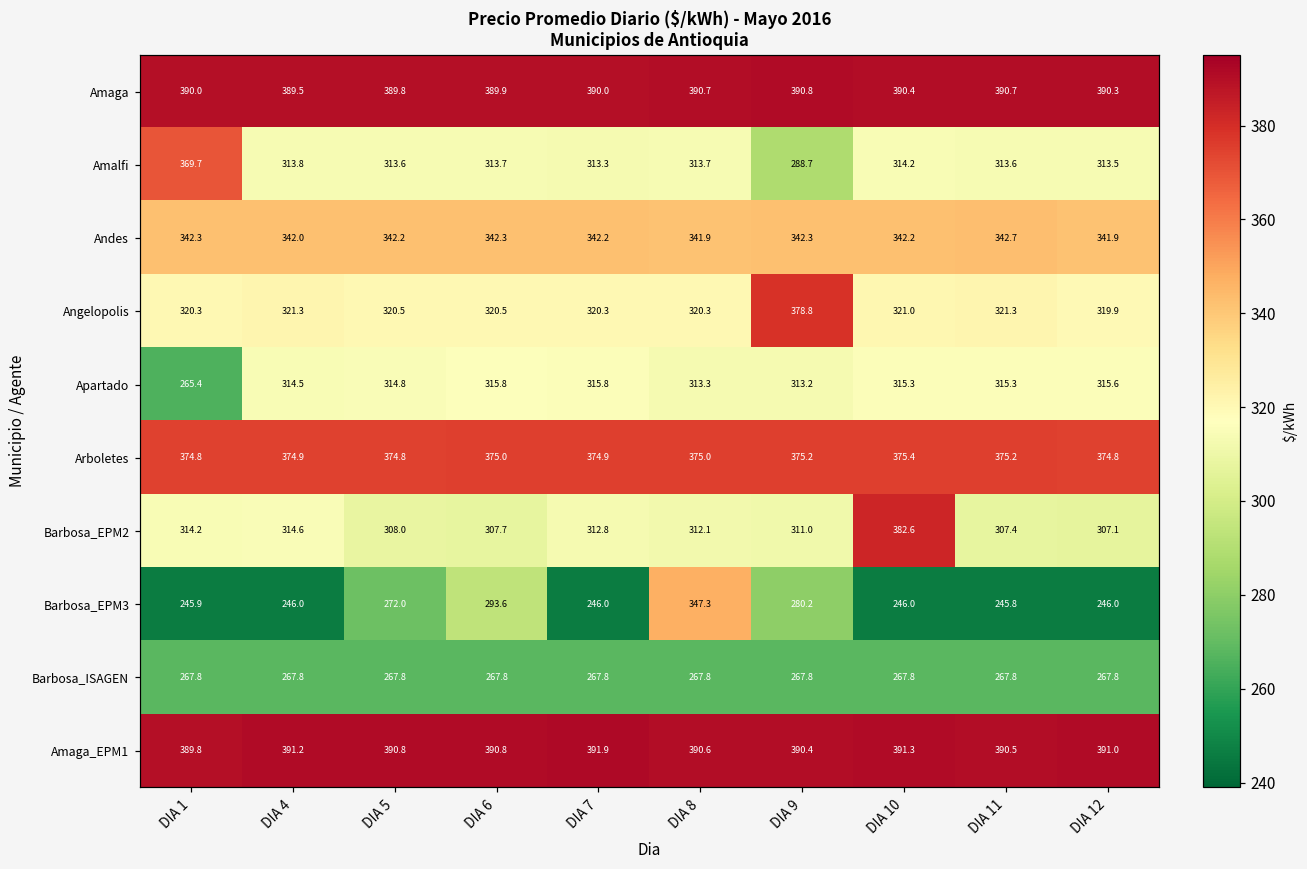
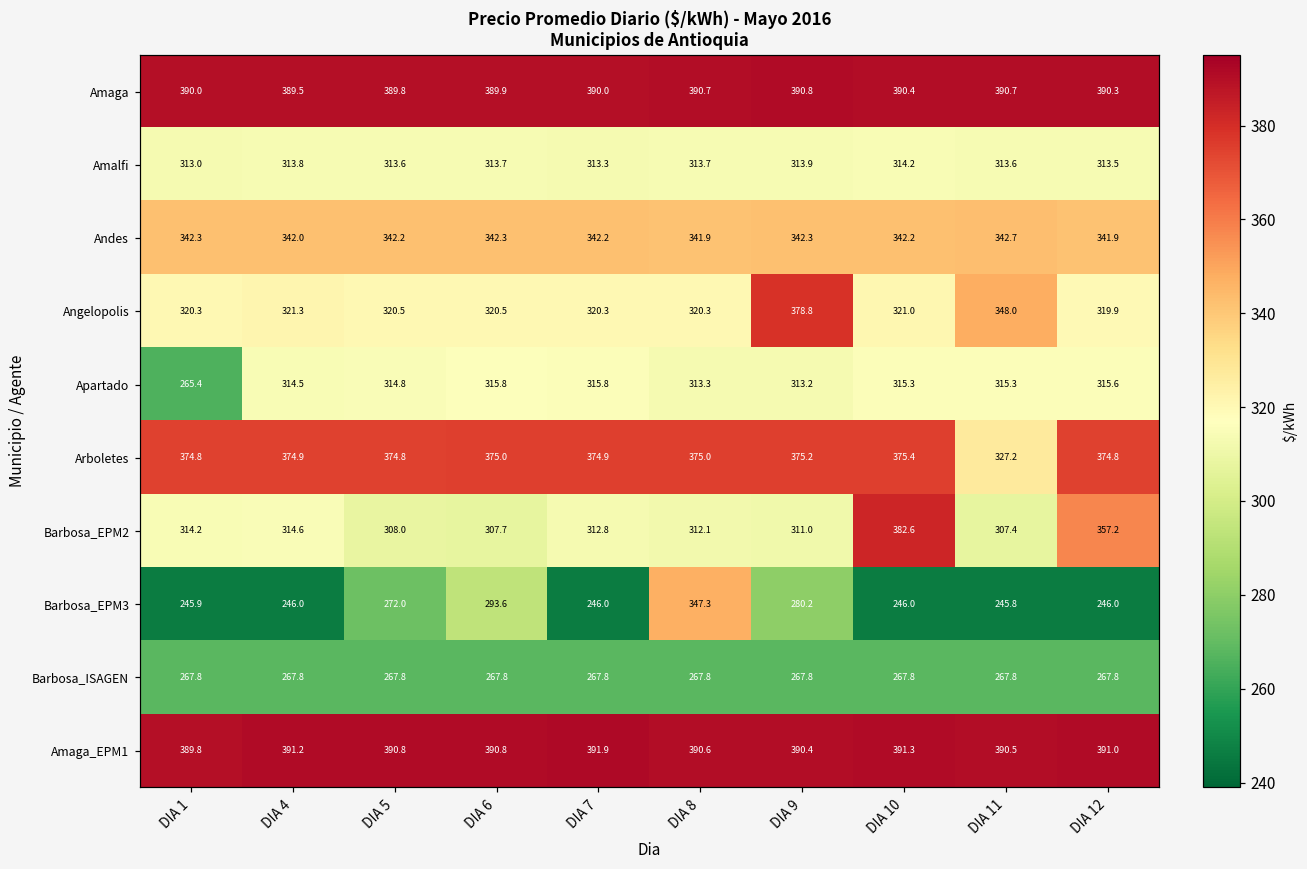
Amalfi, DIA 1: 369.7 -> 313.0
Amalfi, DIA 9: 288.7 -> 313.9
Angelopolis, DIA 11: 321.3 -> 348.0
Arboletes, DIA 11: 375.2 -> 327.2
Barbosa_EPM2, DIA 12: 307.1 -> 357.2
